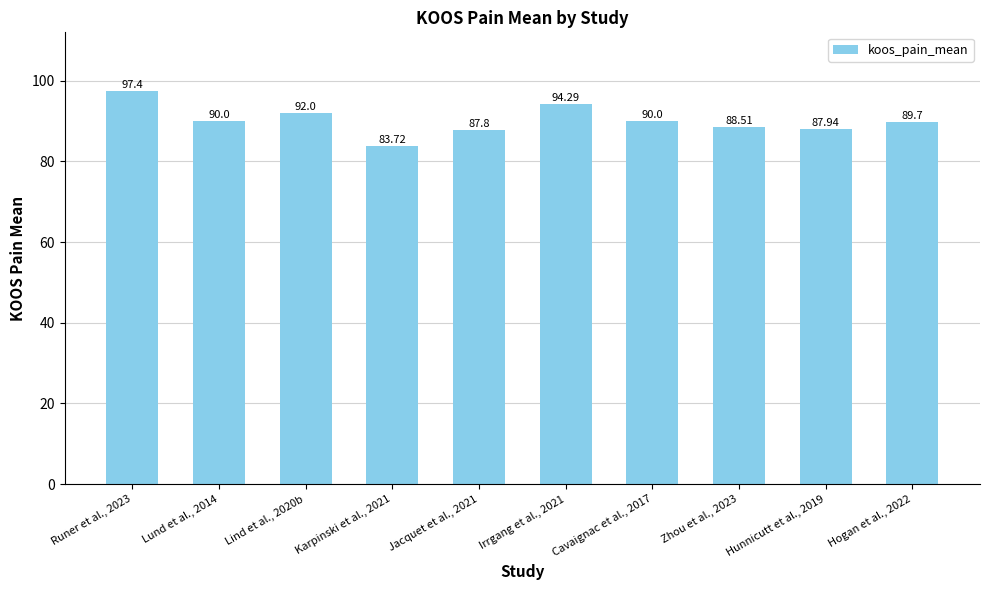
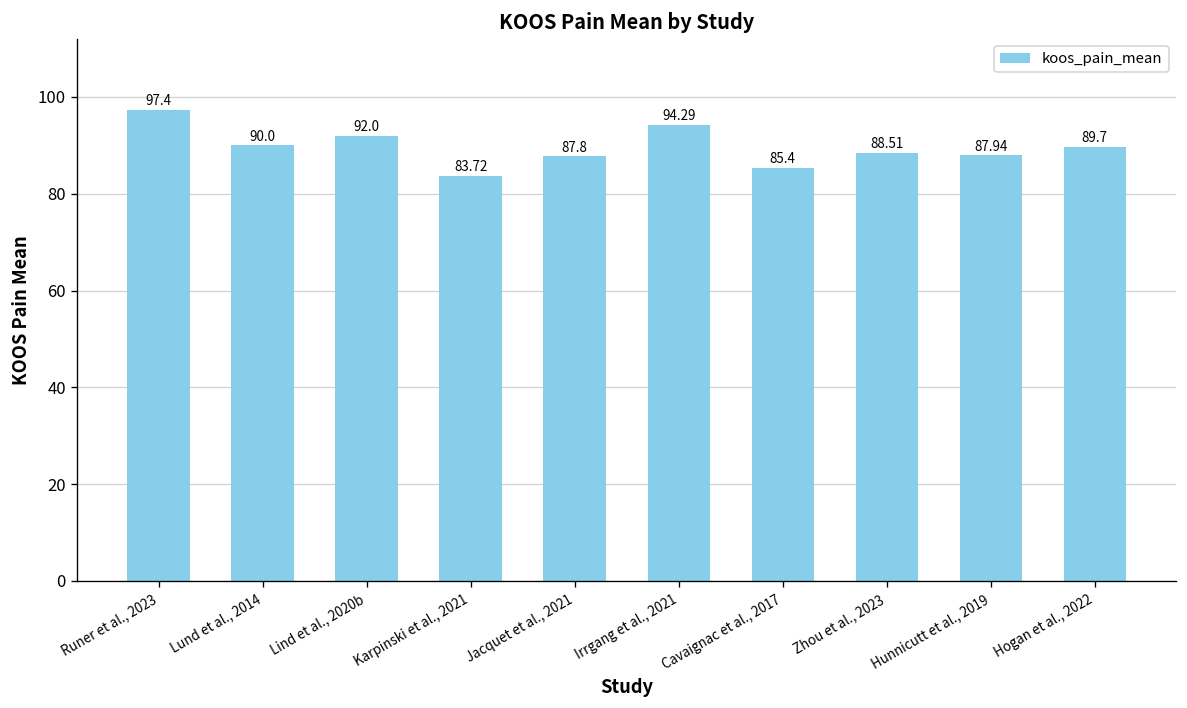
Cavaignac et al., 2017: 90.0 -> 85.4
